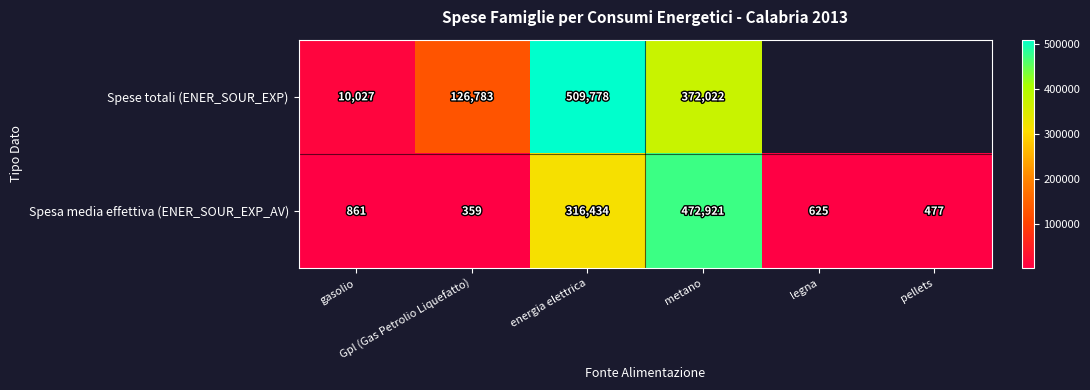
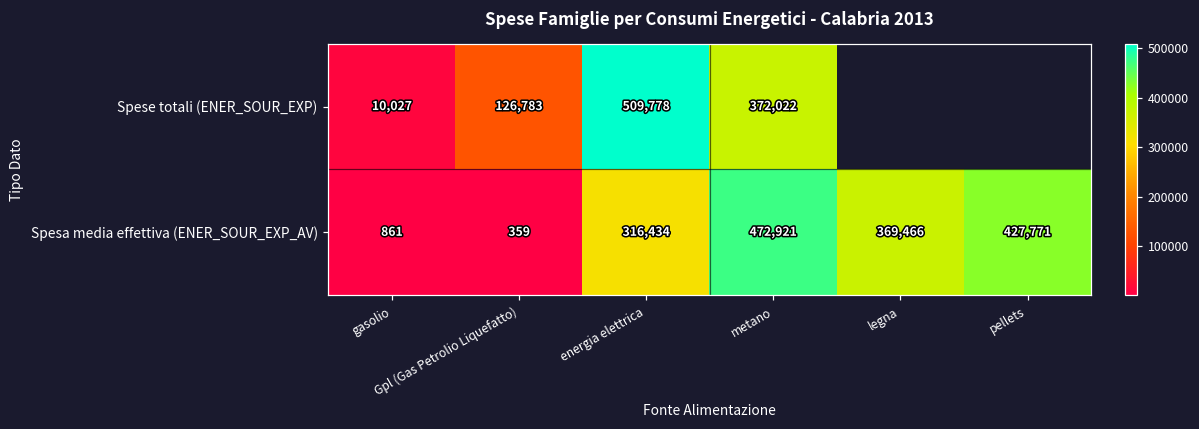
Spesa media effettiva (ENER_SOUR_EXP_AV), legna: 625 -> 369,466
Spesa media effettiva (ENER_SOUR_EXP_AV), pellets: 477 -> 427,771
